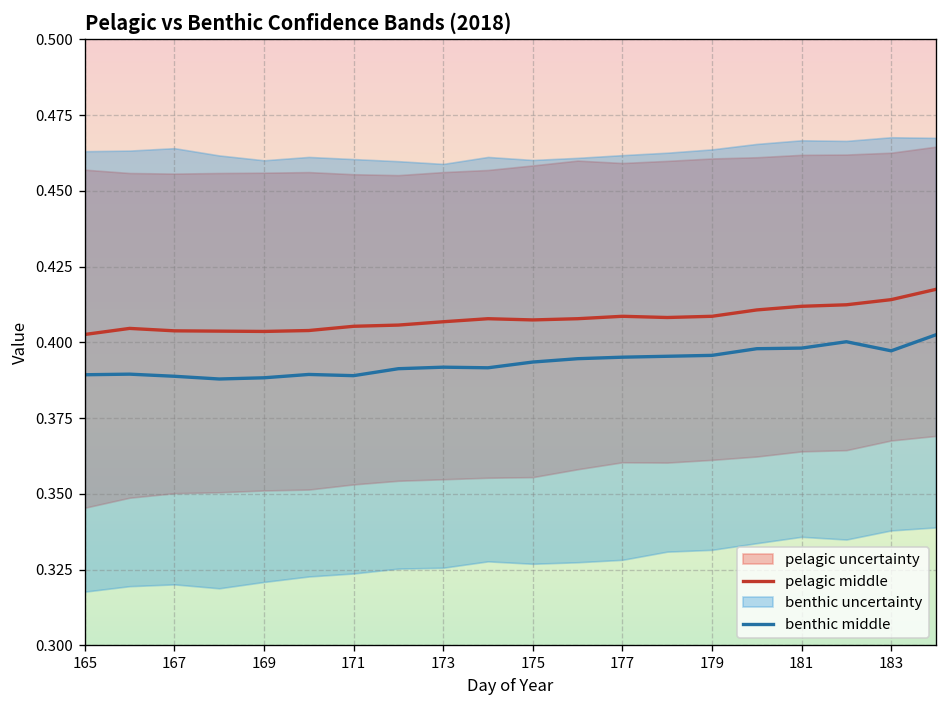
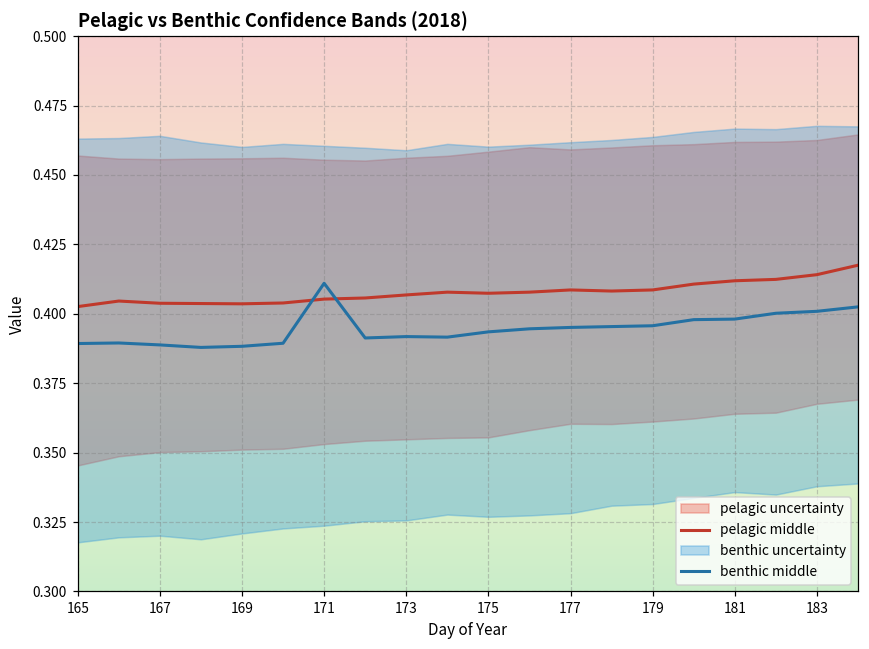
benthic middle, 171: 0.389 -> 0.411
benthic middle, 183: 0.397 -> 0.401
